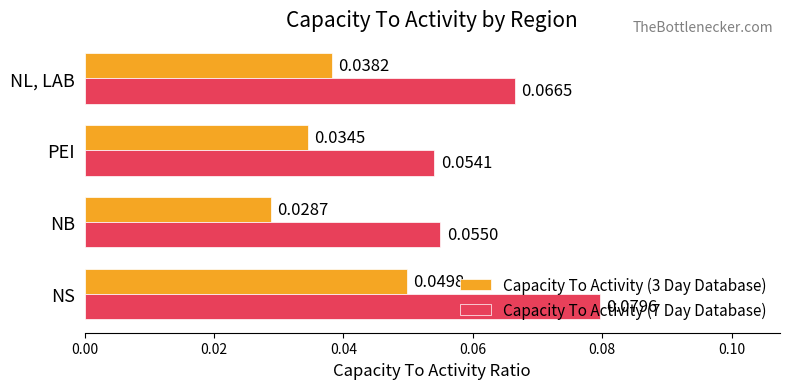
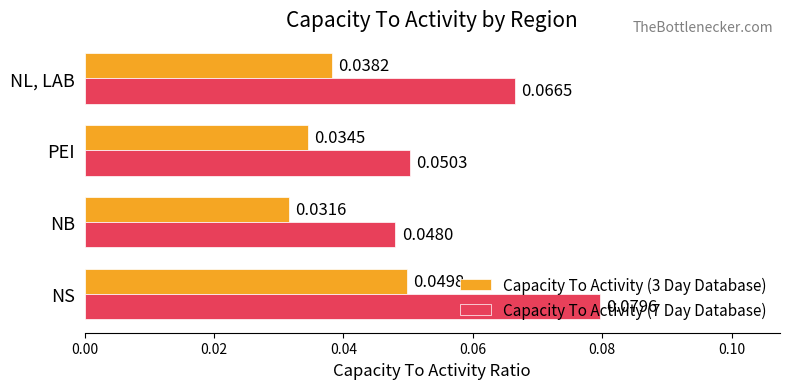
Capacity To Activity (7 Day Database), PEI: 0.0541 -> 0.0503
Capacity To Activity (3 Day Database), NB: 0.0287 -> 0.0316
Capacity To Activity (7 Day Database), NB: 0.0550 -> 0.0480
